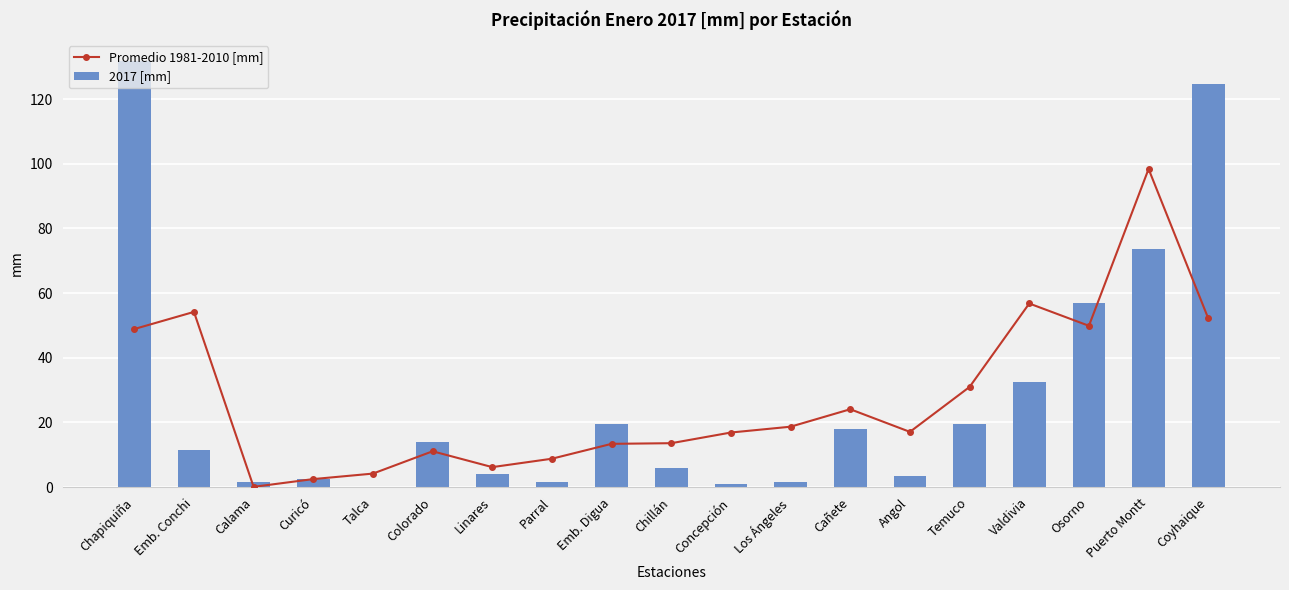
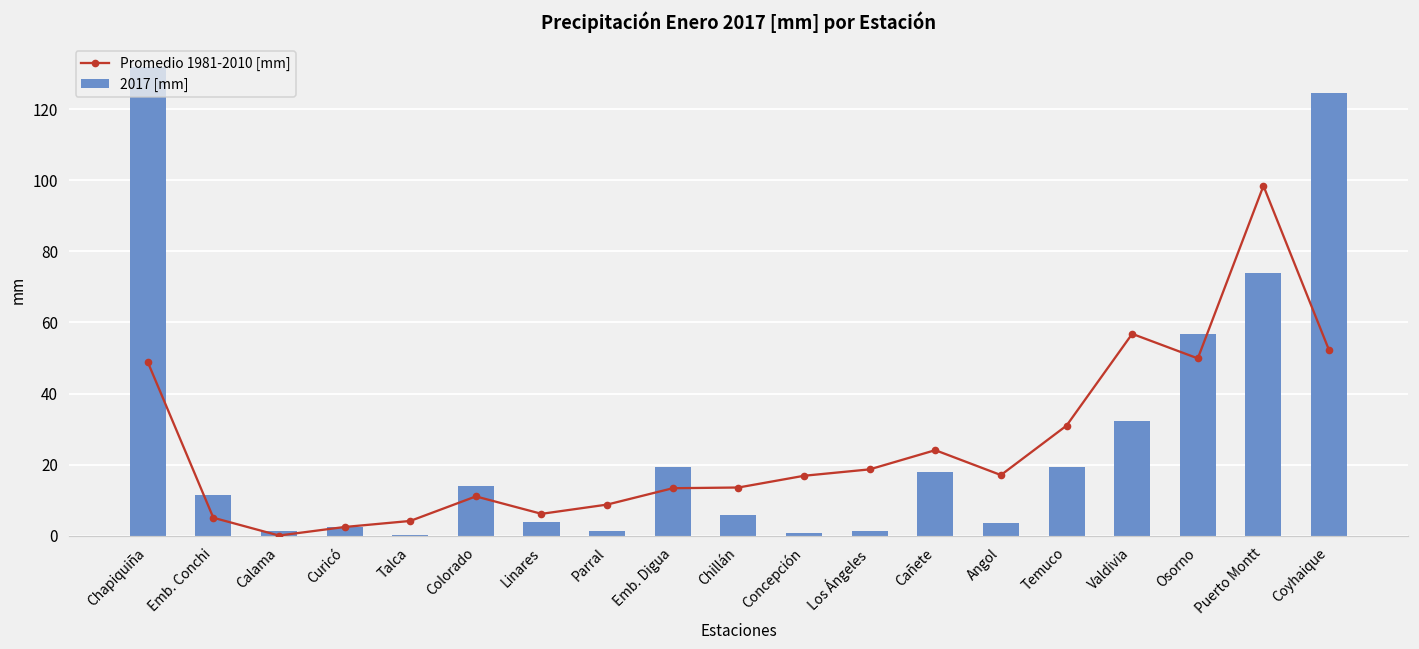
Promedio 1981-2010 [mm], Emb. Conchi: 54 -> 5
